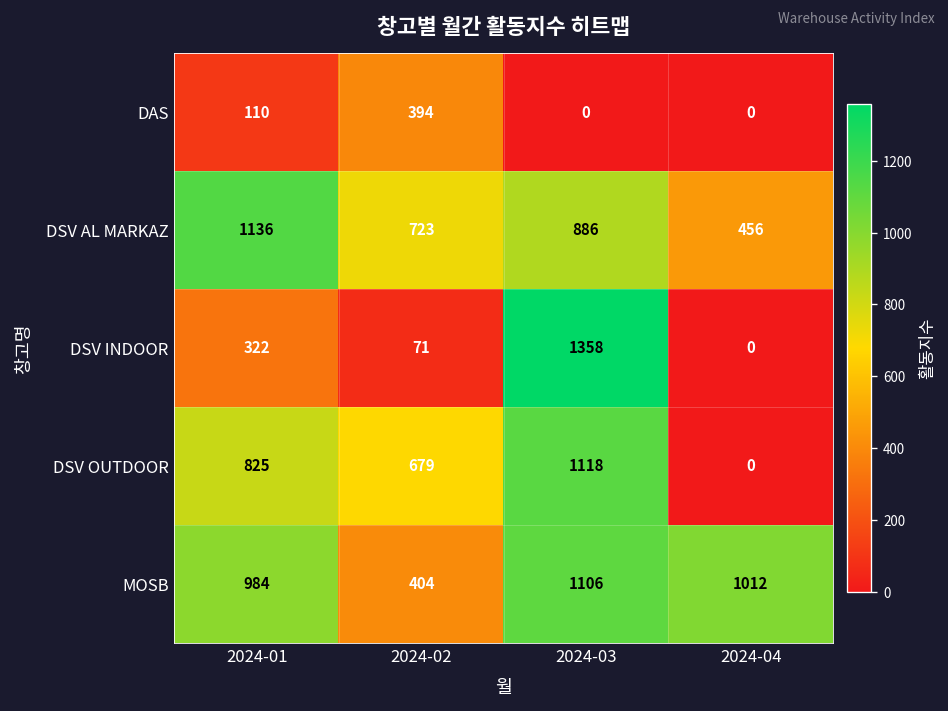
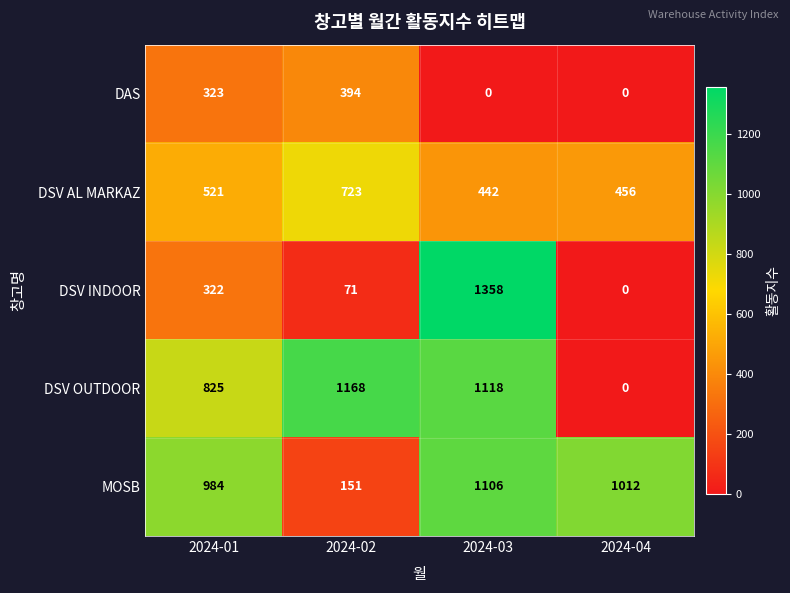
DAS, 2024-01: 110 -> 323
DSV AL MARKAZ, 2024-01: 1136 -> 521
DSV AL MARKAZ, 2024-03: 886 -> 442
DSV OUTDOOR, 2024-02: 679 -> 1168
MOSB, 2024-02: 404 -> 151
